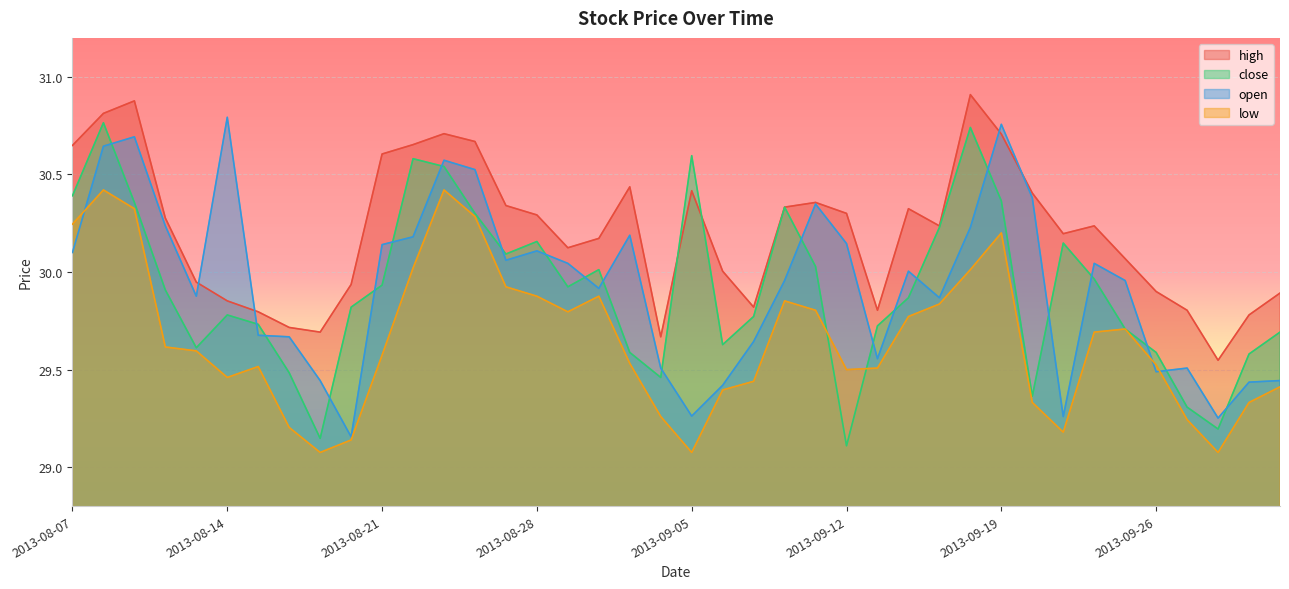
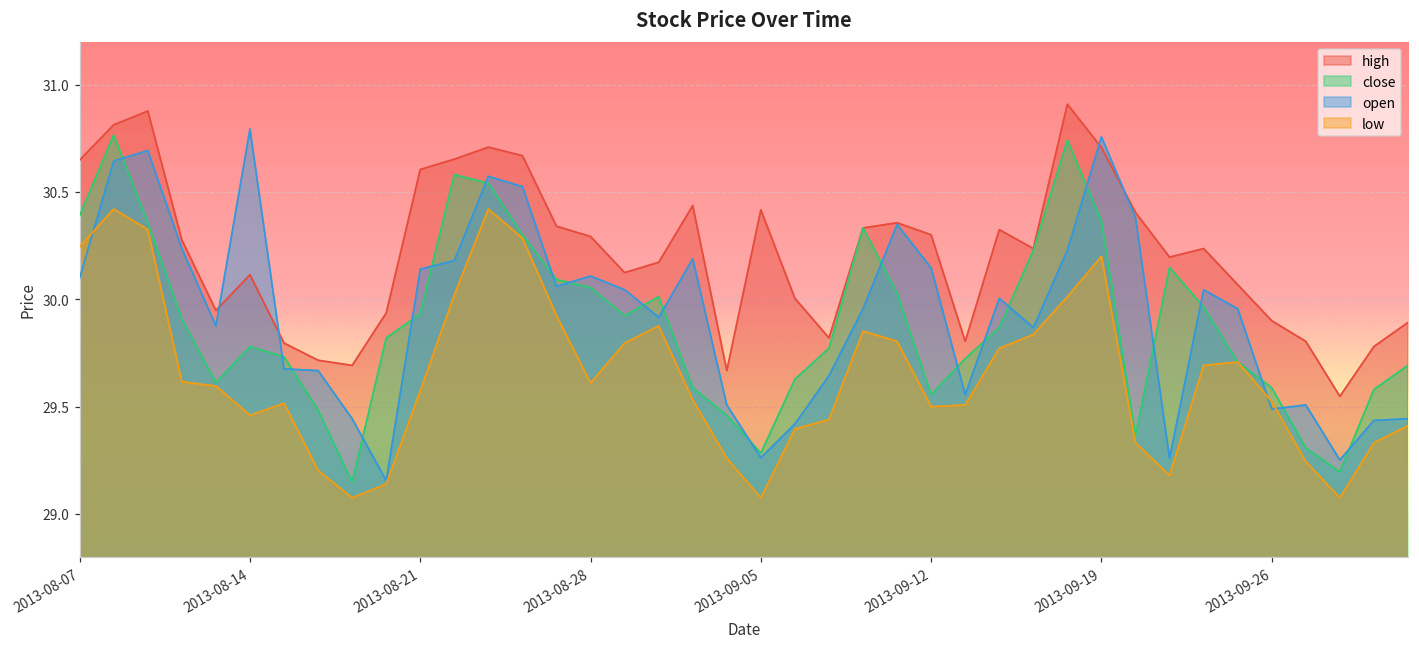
high, 2013-08-14: 29.85 -> 30.11
close, 2013-08-28: 30.16 -> 30.05
low, 2013-08-28: 29.88 -> 29.61
close, 2013-09-05: 30.60 -> 29.28
close, 2013-09-12: 29.11 -> 29.56
